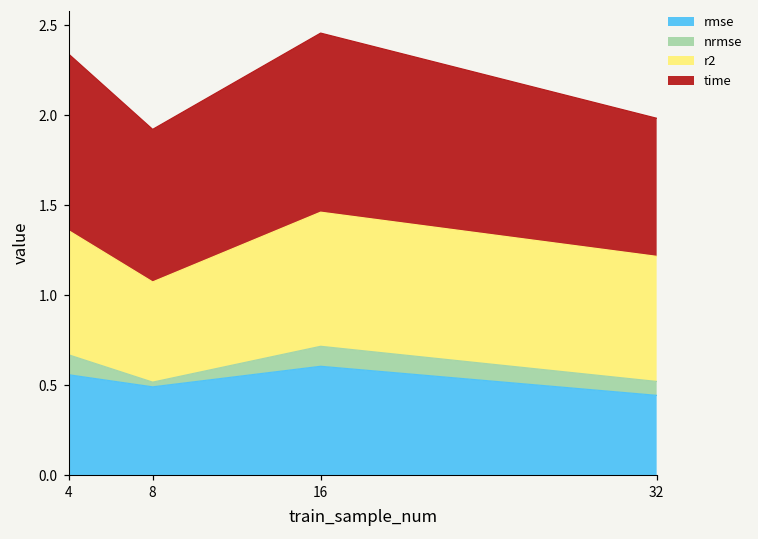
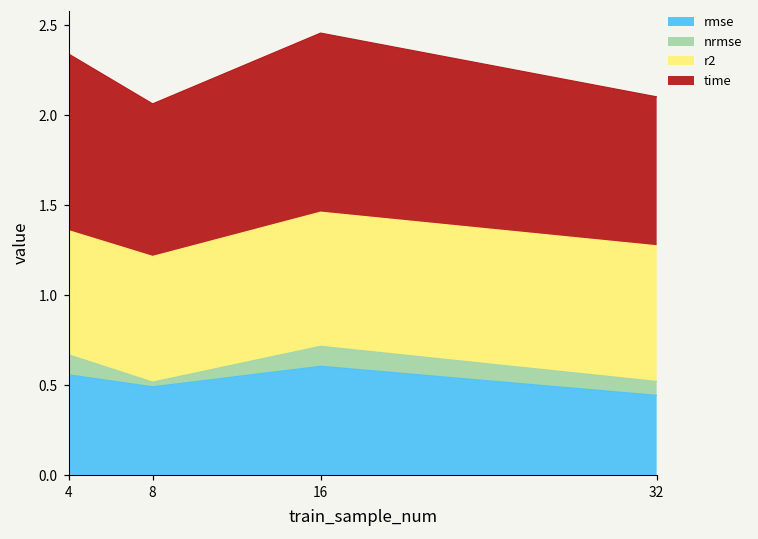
r2, 8: 0.56 -> 0.70
r2, 32: 0.69 -> 0.75
time, 32: 0.77 -> 0.83
